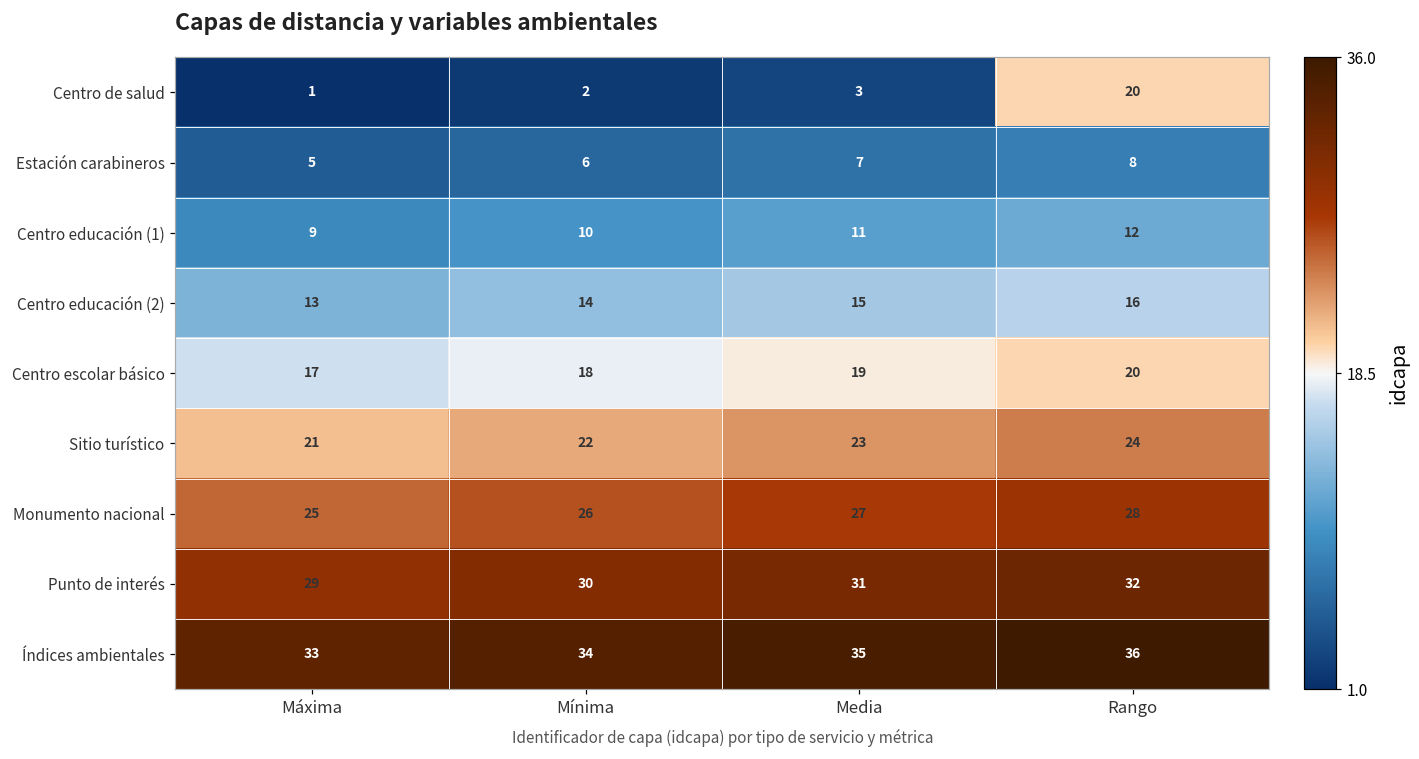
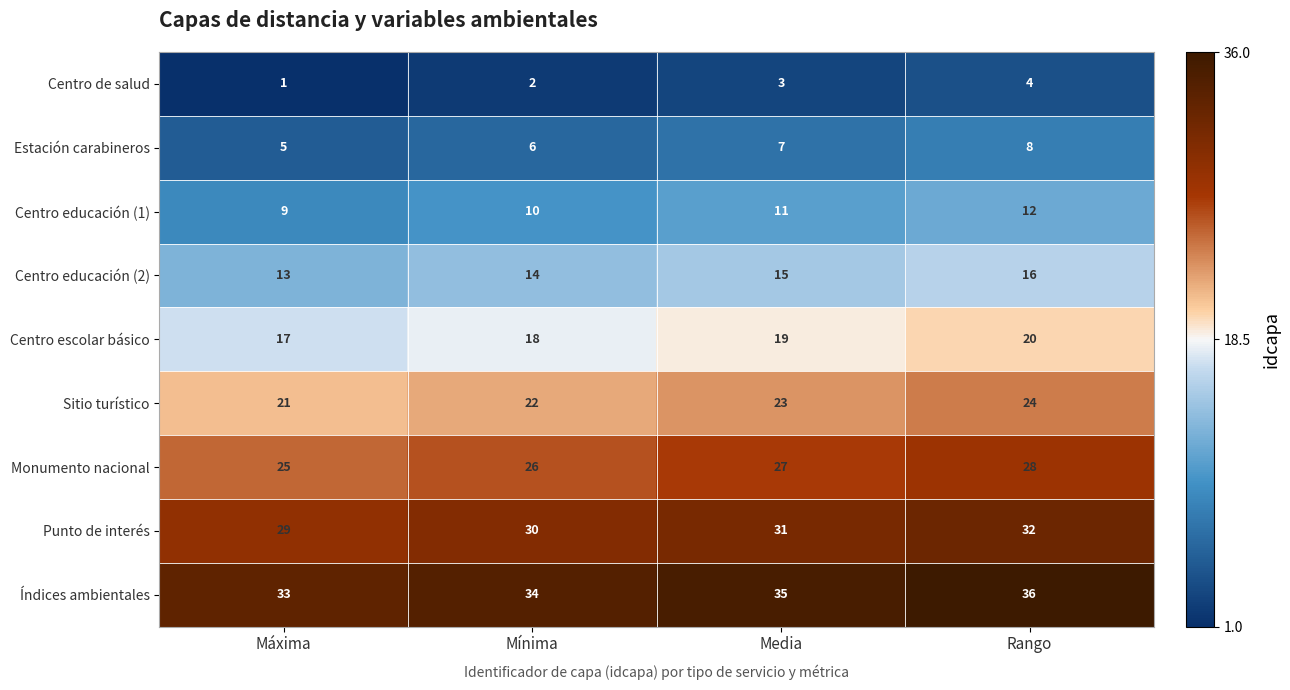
Centro de salud, Rango: 20 -> 4
